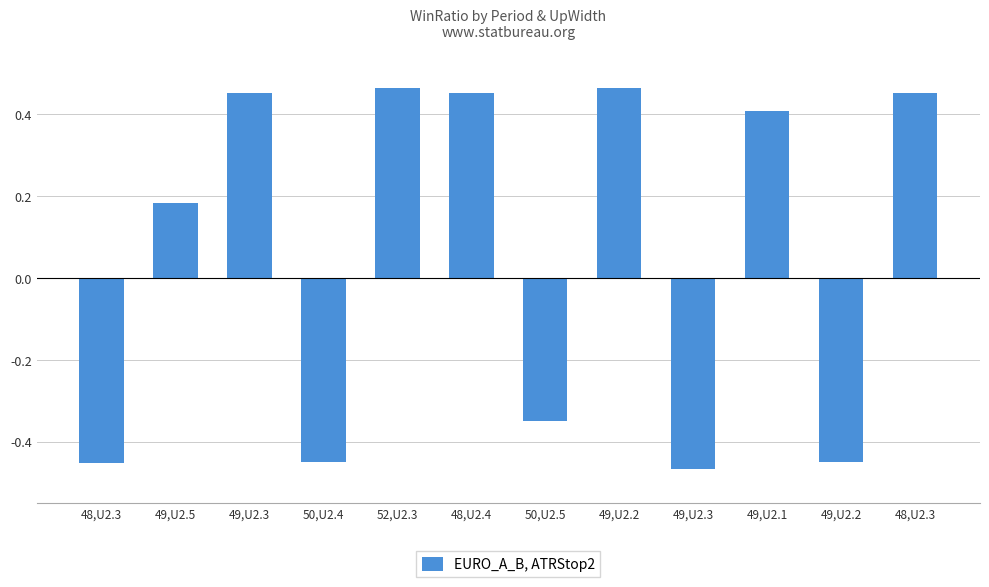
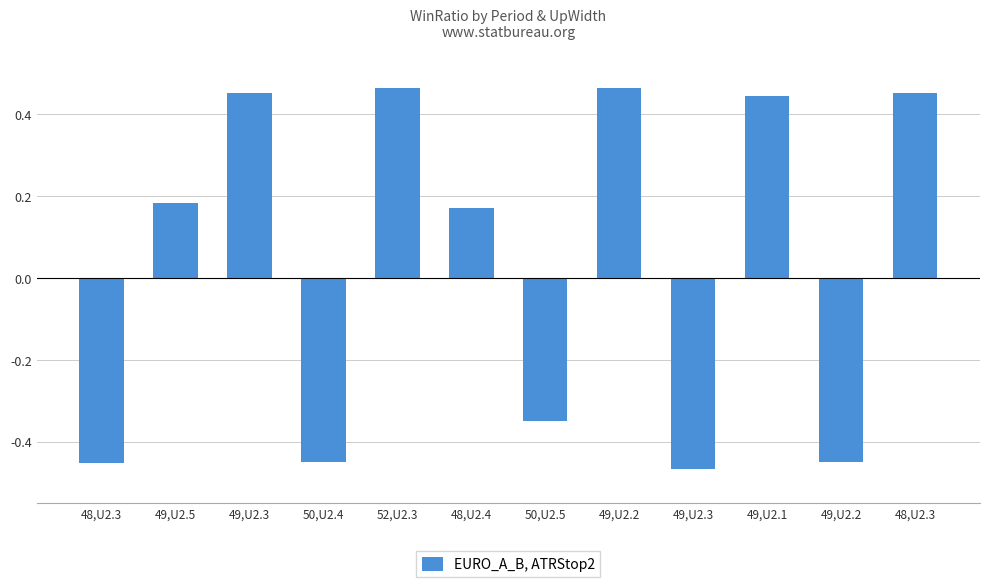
48,U2.4: 0.45 -> 0.17
49,U2.1: 0.41 -> 0.45
